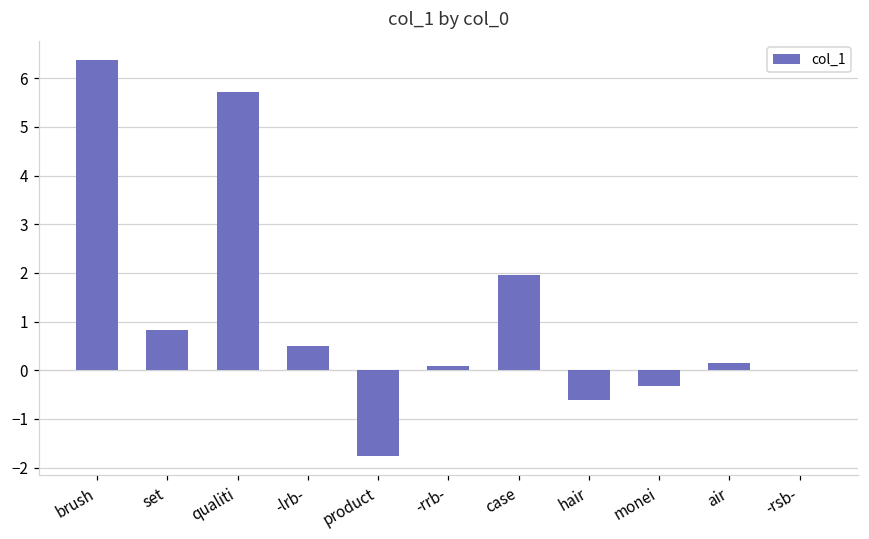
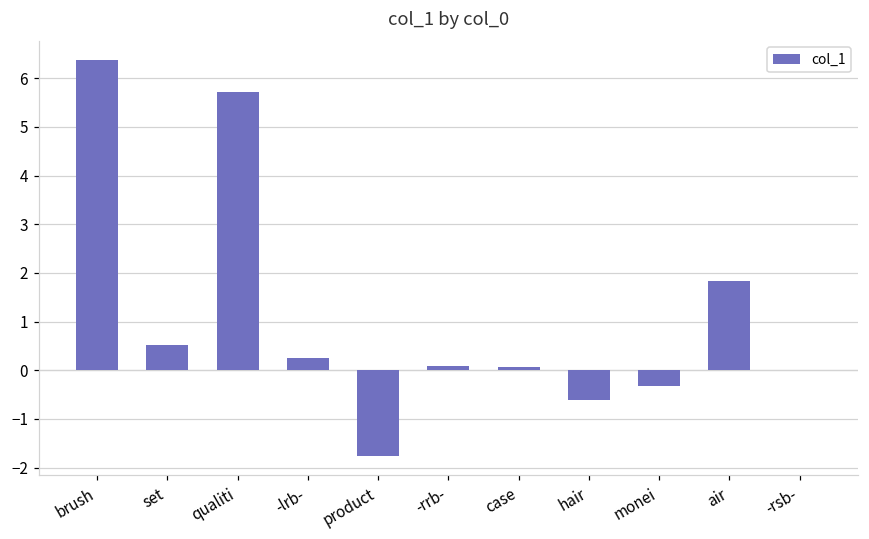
set: 0.8 -> 0.5
-lrb-: 0.5 -> 0.3
case: 2.0 -> 0.1
air: 0.1 -> 1.8
